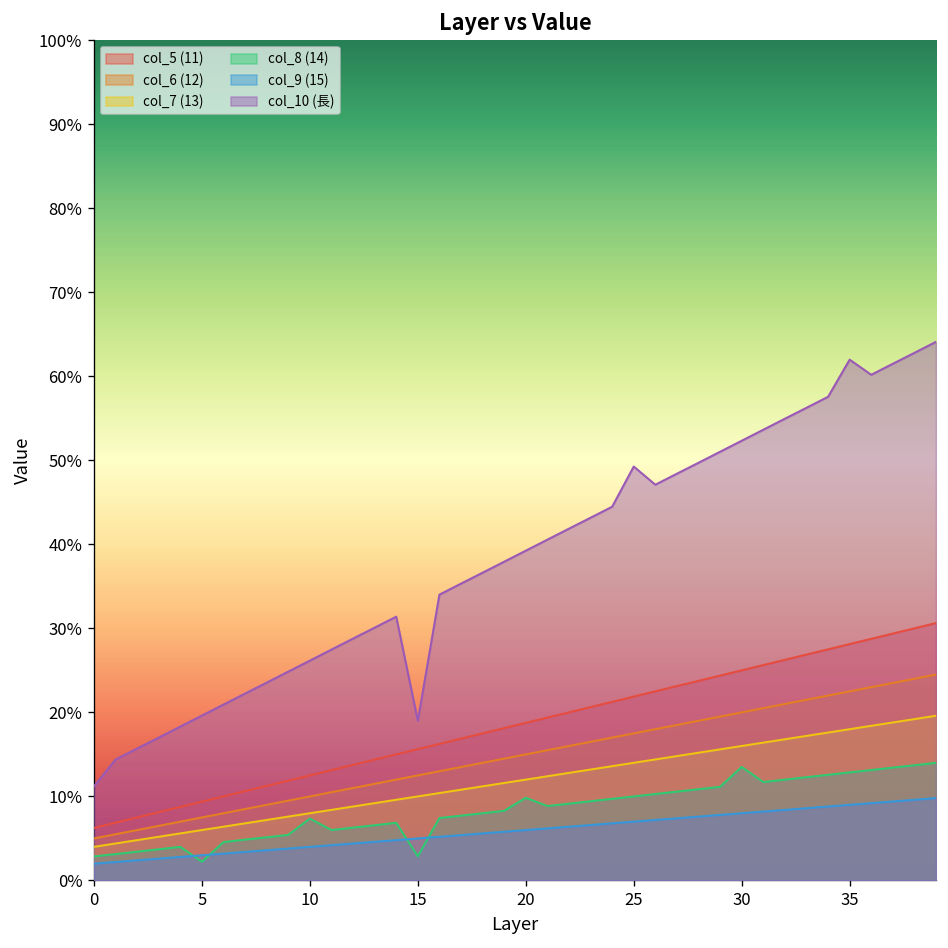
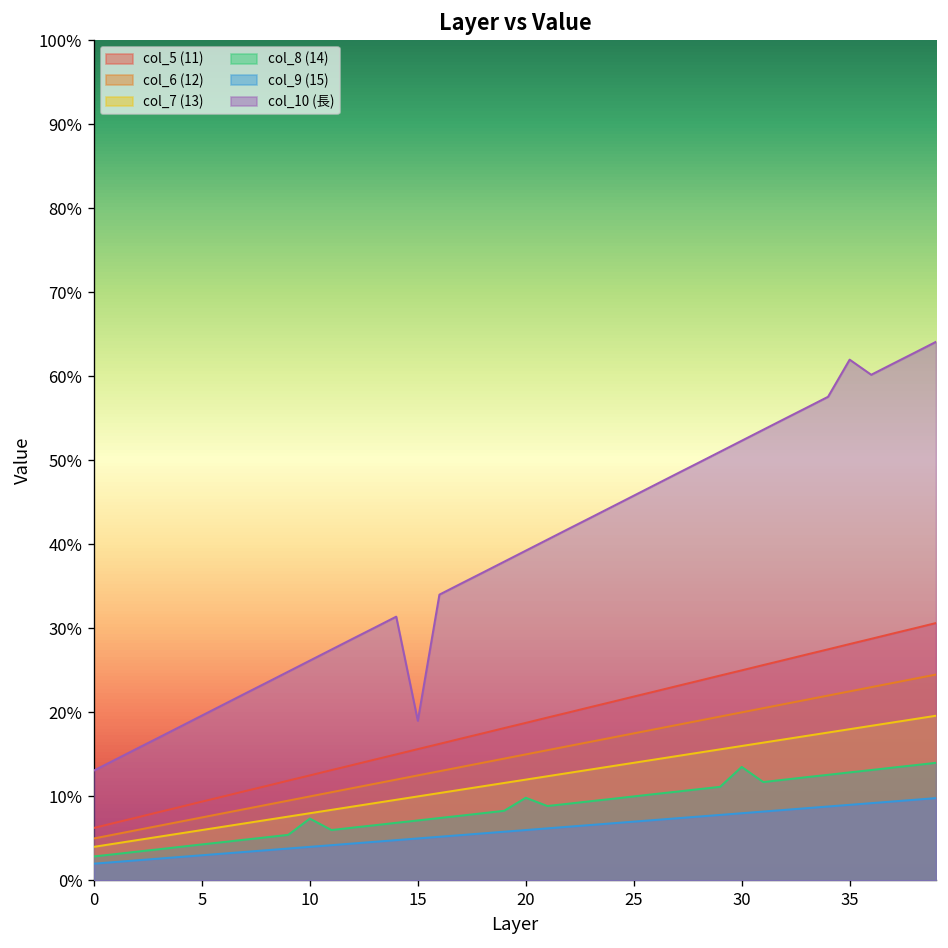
col_10 (長), 0: 11% -> 13%
col_8 (14), 5: 2% -> 4%
col_8 (14), 15: 3% -> 7%
col_10 (長), 25: 49% -> 46%
